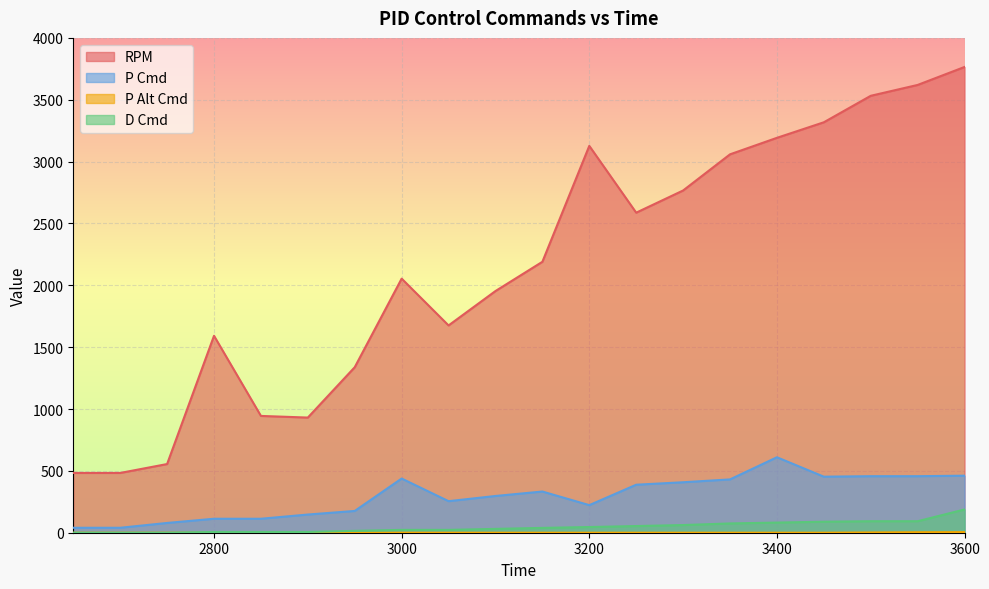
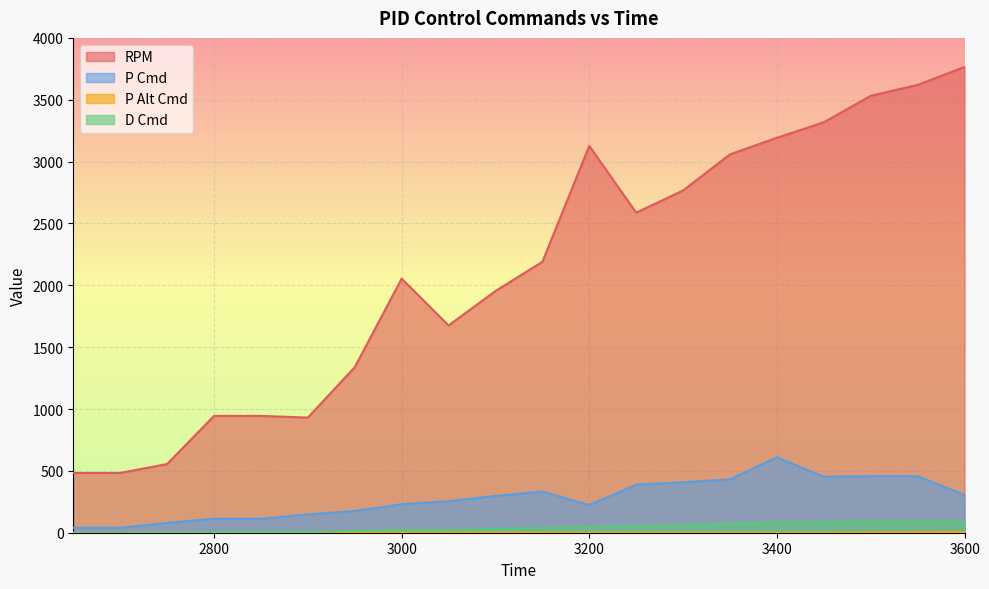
RPM, 2800: 1590 -> 940
P Cmd, 3000: 440 -> 230
P Cmd, 3600: 460 -> 310
D Cmd, 3600: 190 -> 90
